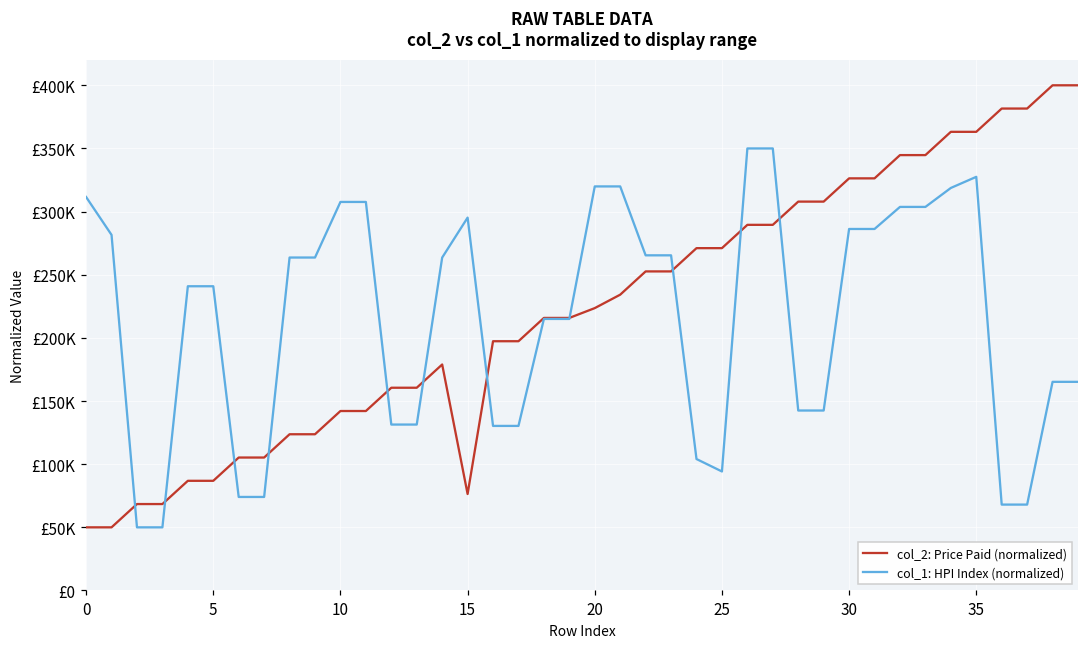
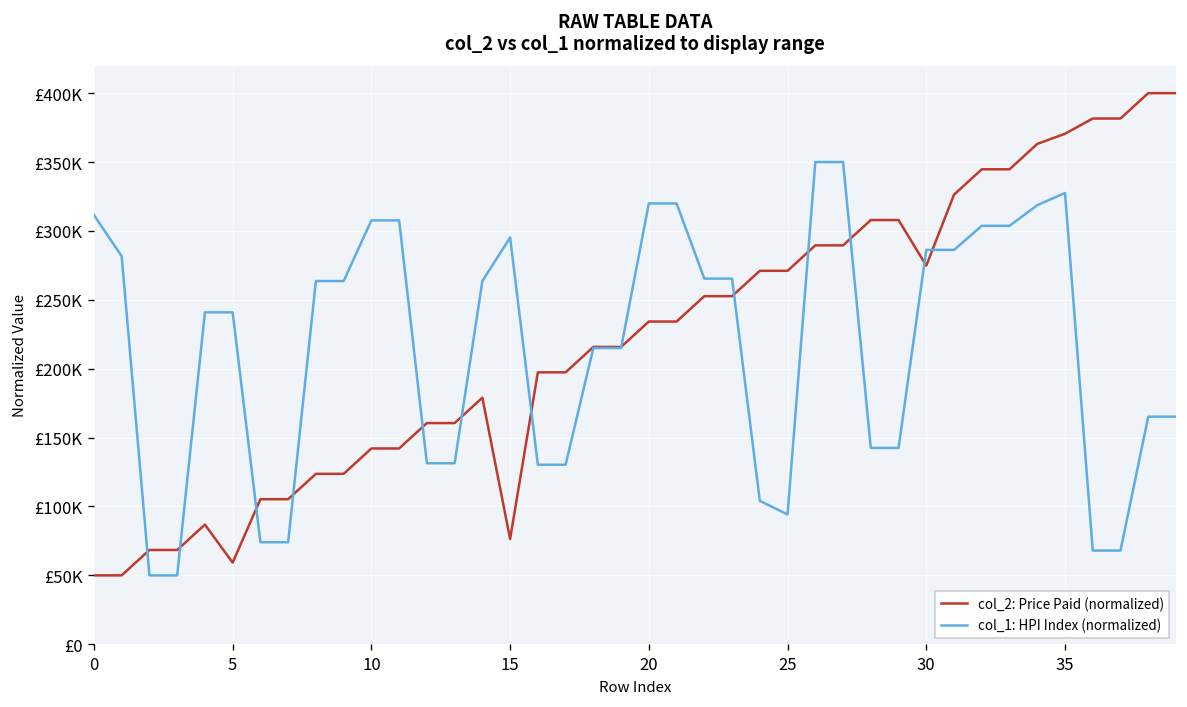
col_2: Price Paid (normalized), 5: £87000 -> £59000
col_2: Price Paid (normalized), 20: £224000 -> £234000
col_2: Price Paid (normalized), 30: £326000 -> £275000
col_2: Price Paid (normalized), 35: £363000 -> £371000
